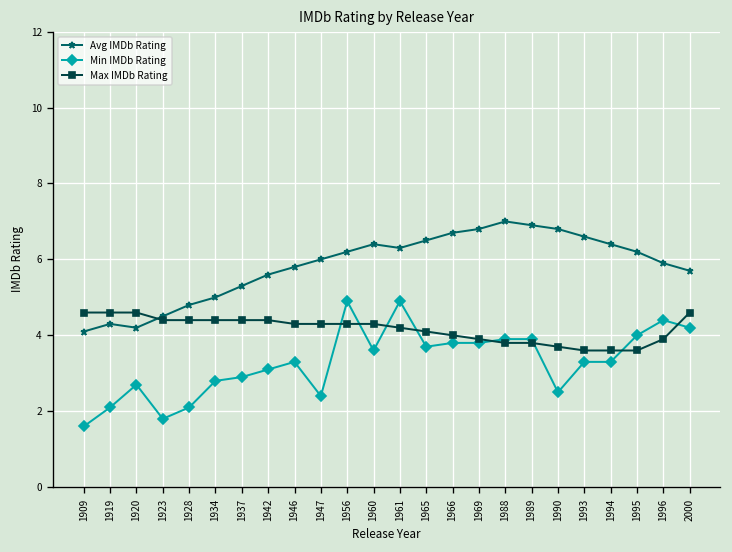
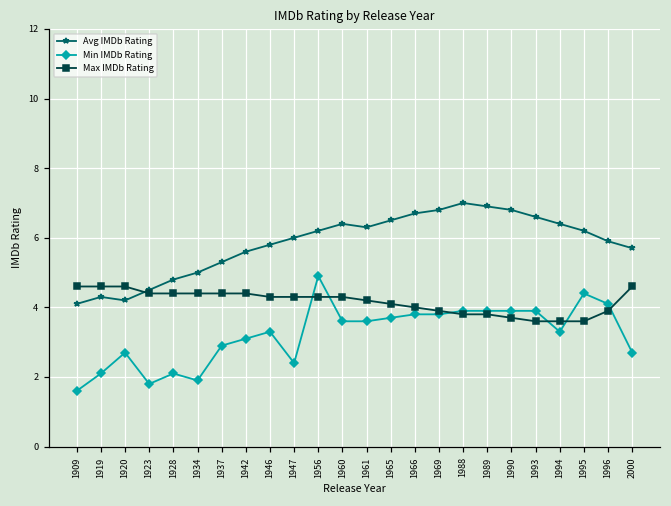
Min IMDb Rating, 1934: 2.8 -> 1.9
Min IMDb Rating, 1961: 4.9 -> 3.6
Min IMDb Rating, 1990: 2.5 -> 3.9
Min IMDb Rating, 1993: 3.3 -> 3.9
Min IMDb Rating, 1995: 4.0 -> 4.4
Min IMDb Rating, 1996: 4.4 -> 4.1
Min IMDb Rating, 2000: 4.2 -> 2.7
